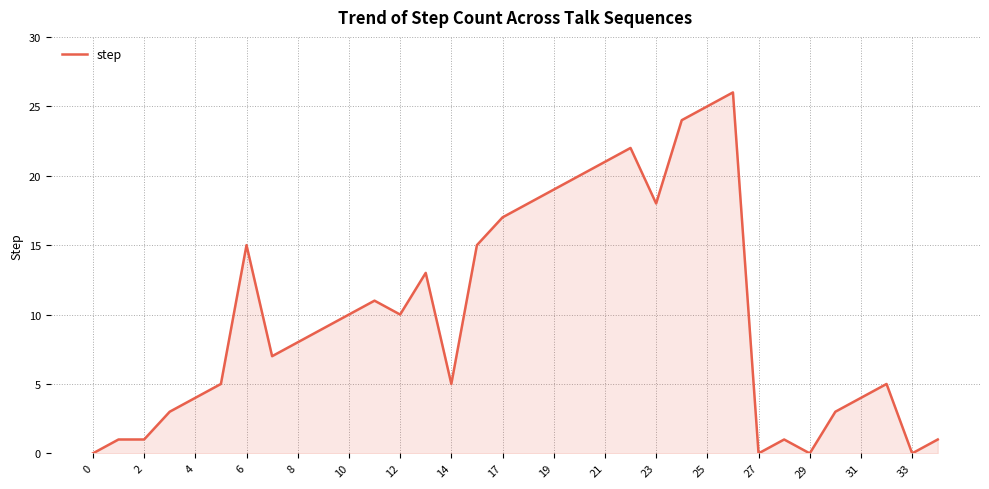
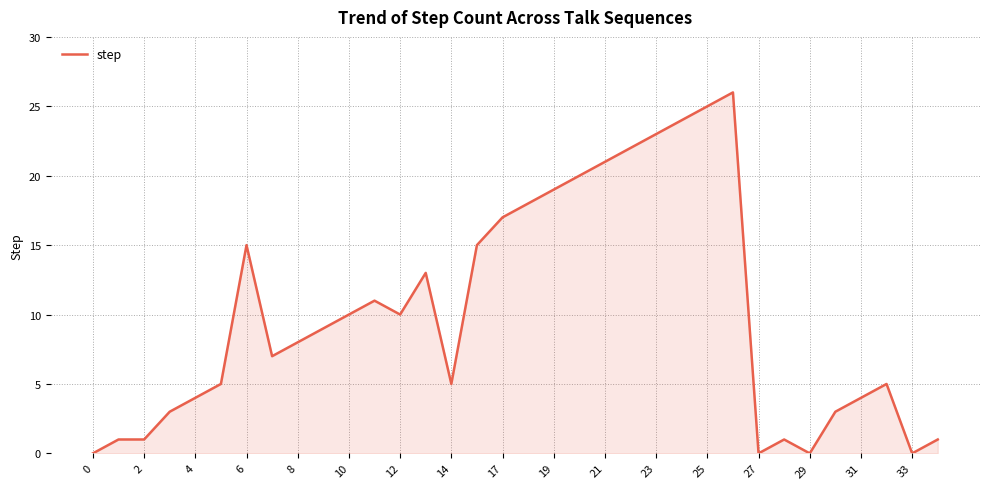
23: 18 -> 23
